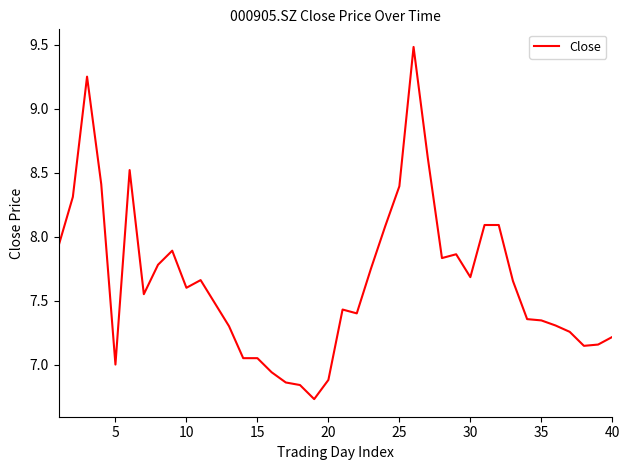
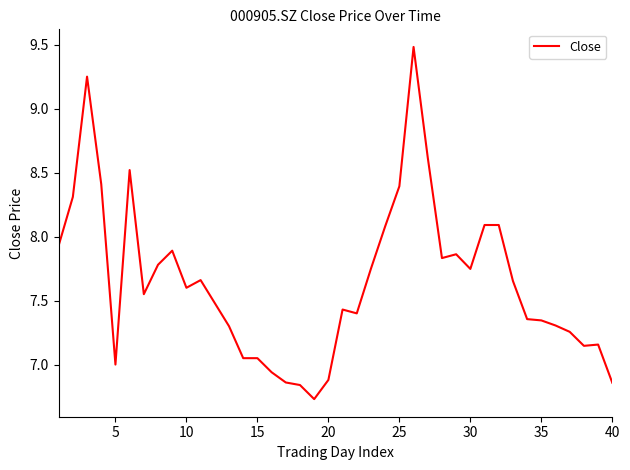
30: 7.68 -> 7.75
40: 7.22 -> 6.86
